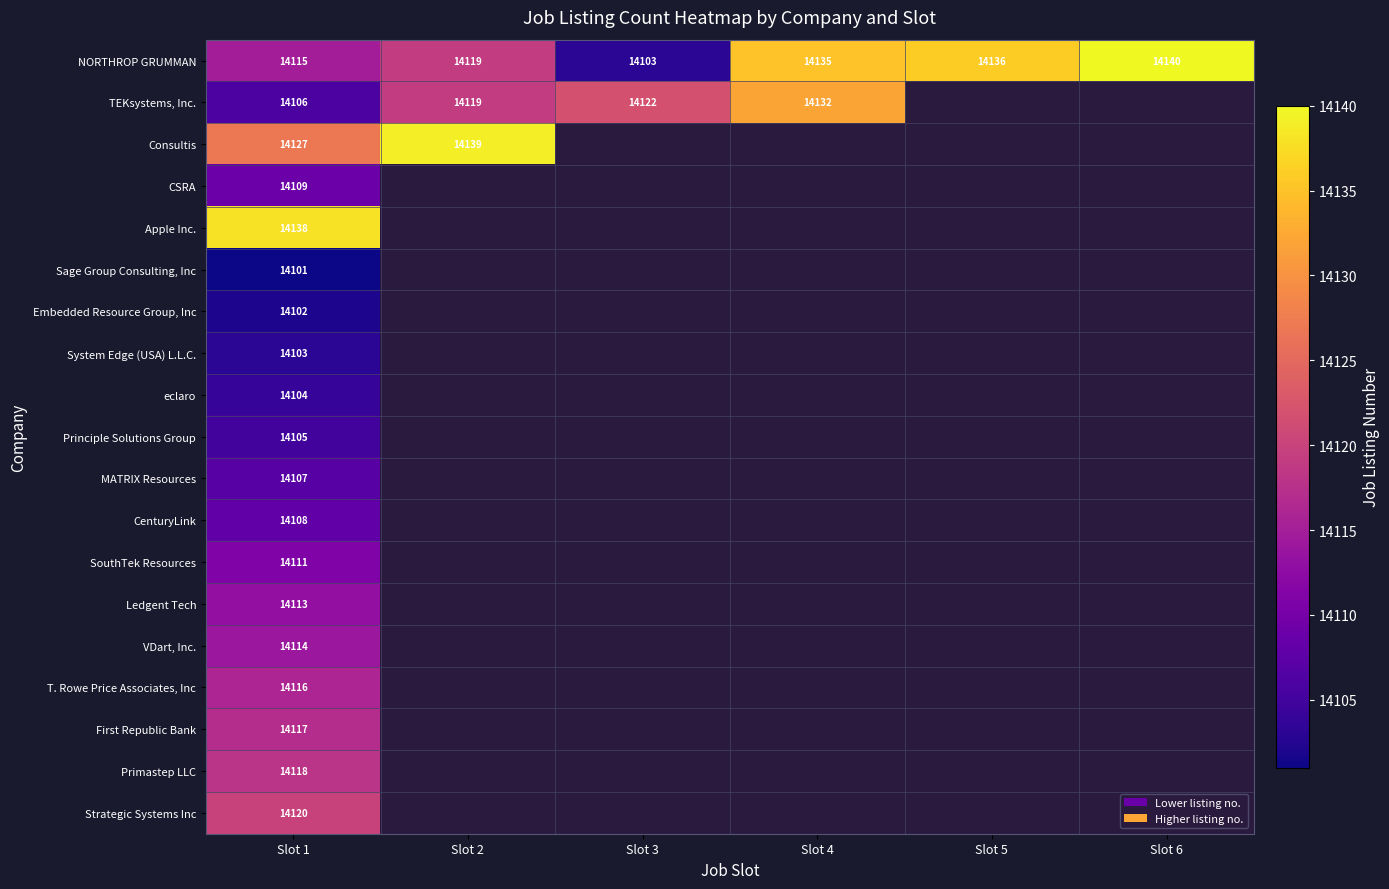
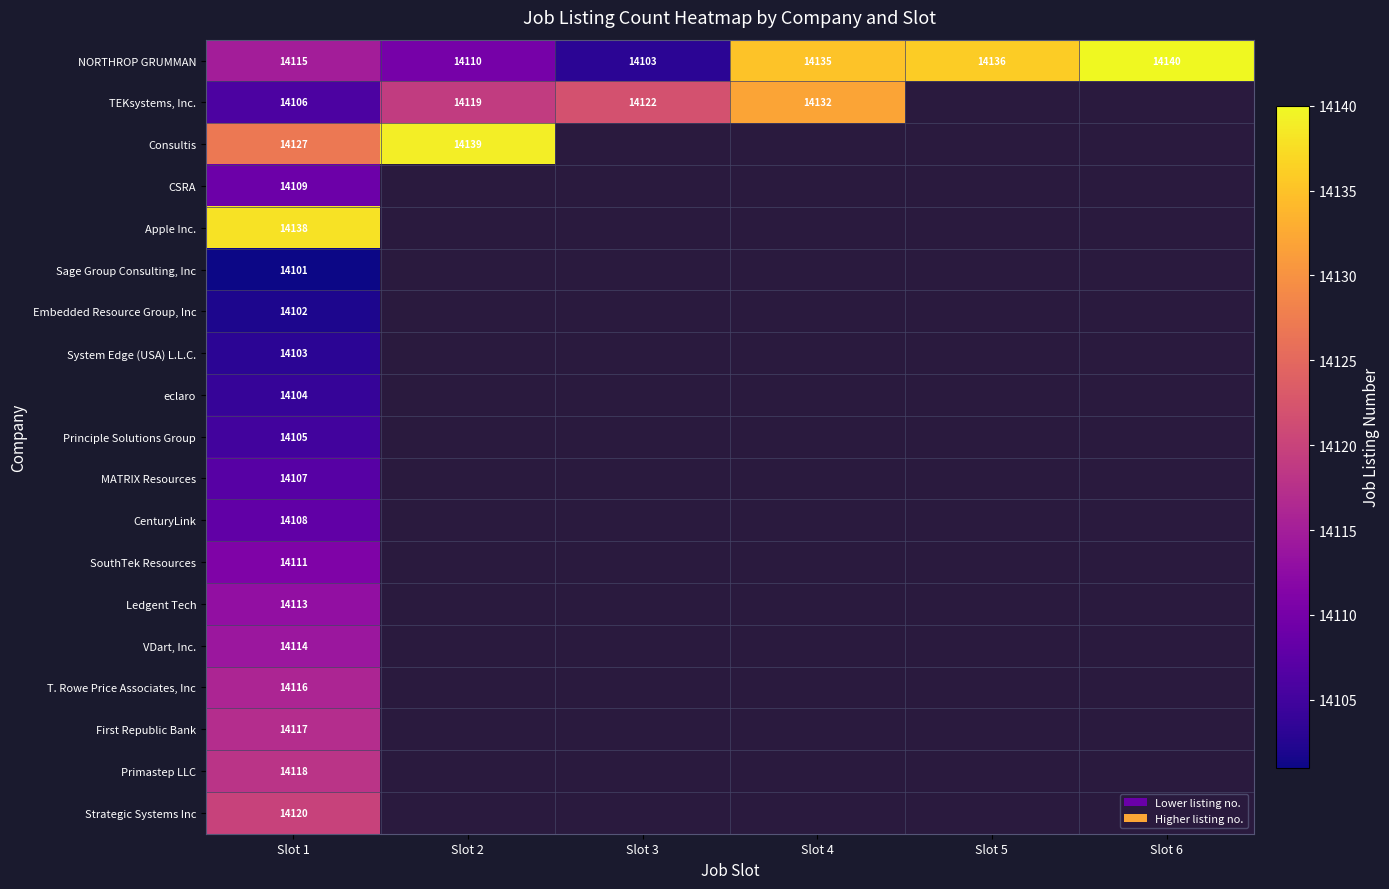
NORTHROP GRUMMAN, Slot 2: 14119 -> 14110
